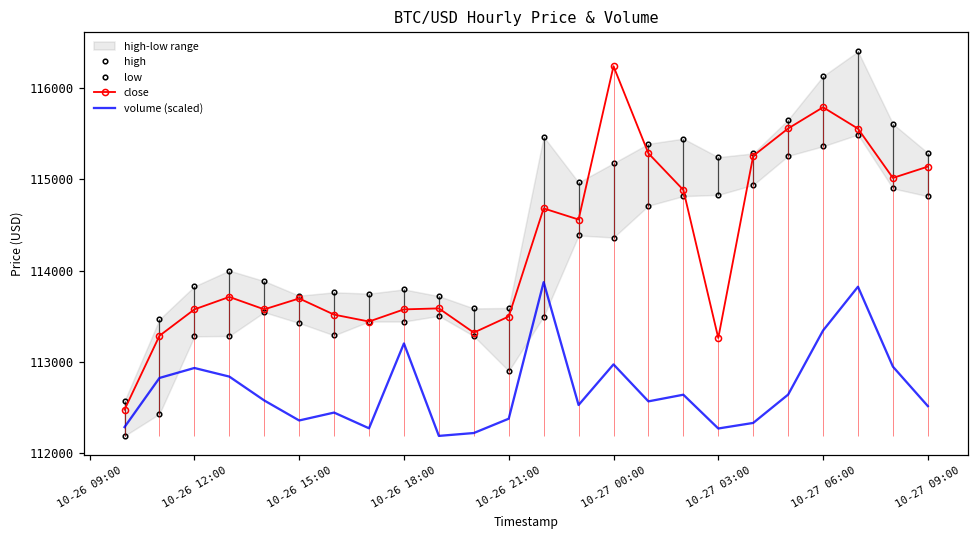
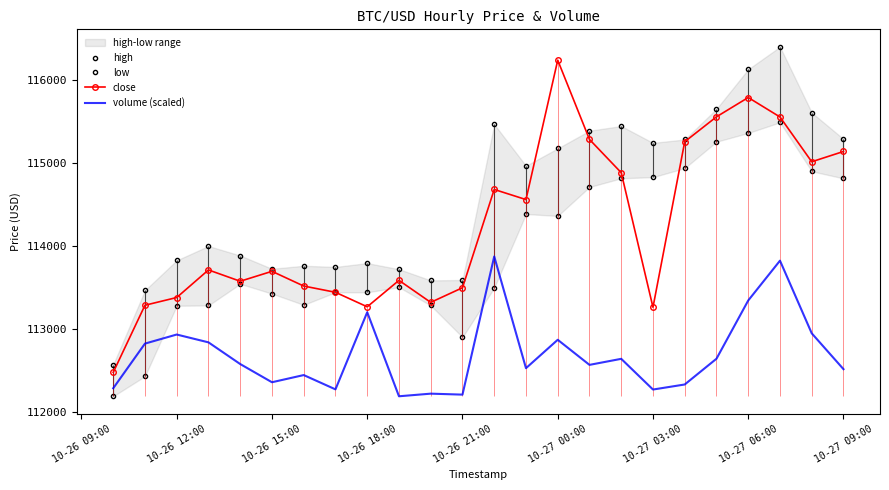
close, 10-26 12:00: 113600 -> 113400
close, 10-26 18:00: 113600 -> 113300
volume (scaled), 10-26 21:00: 112400 -> 112200
volume (scaled), 10-27 00:00: 113000 -> 112900
